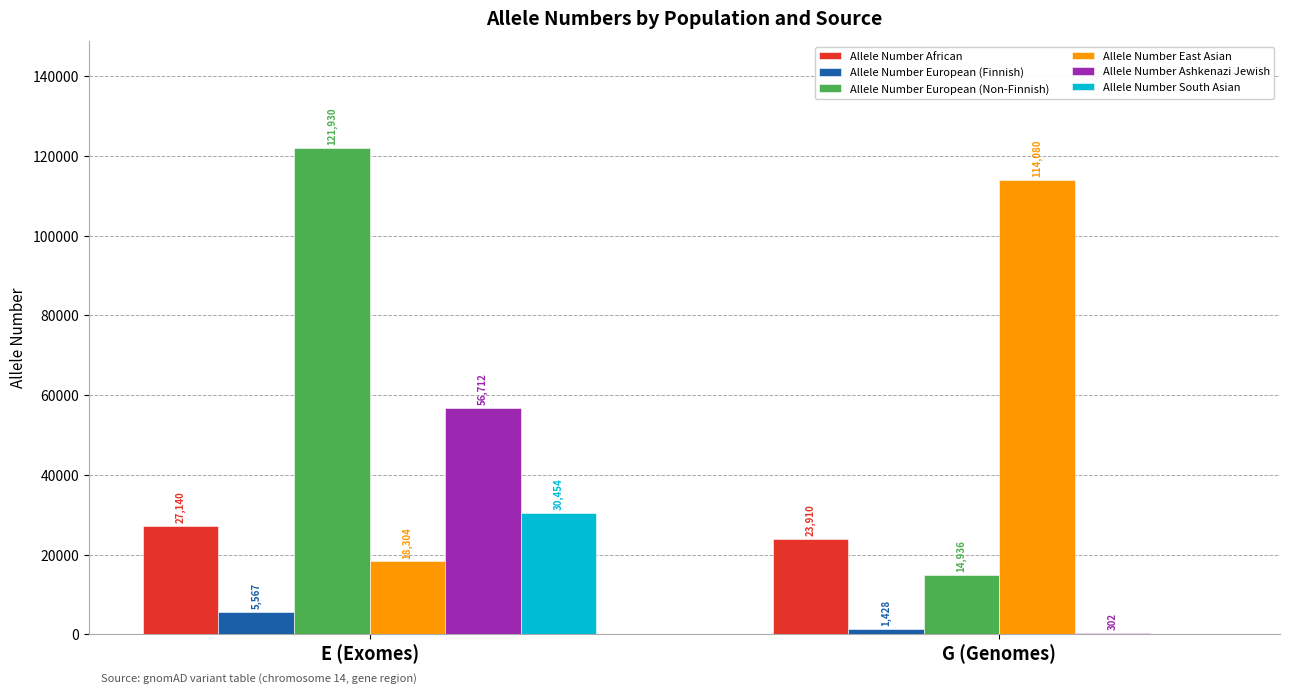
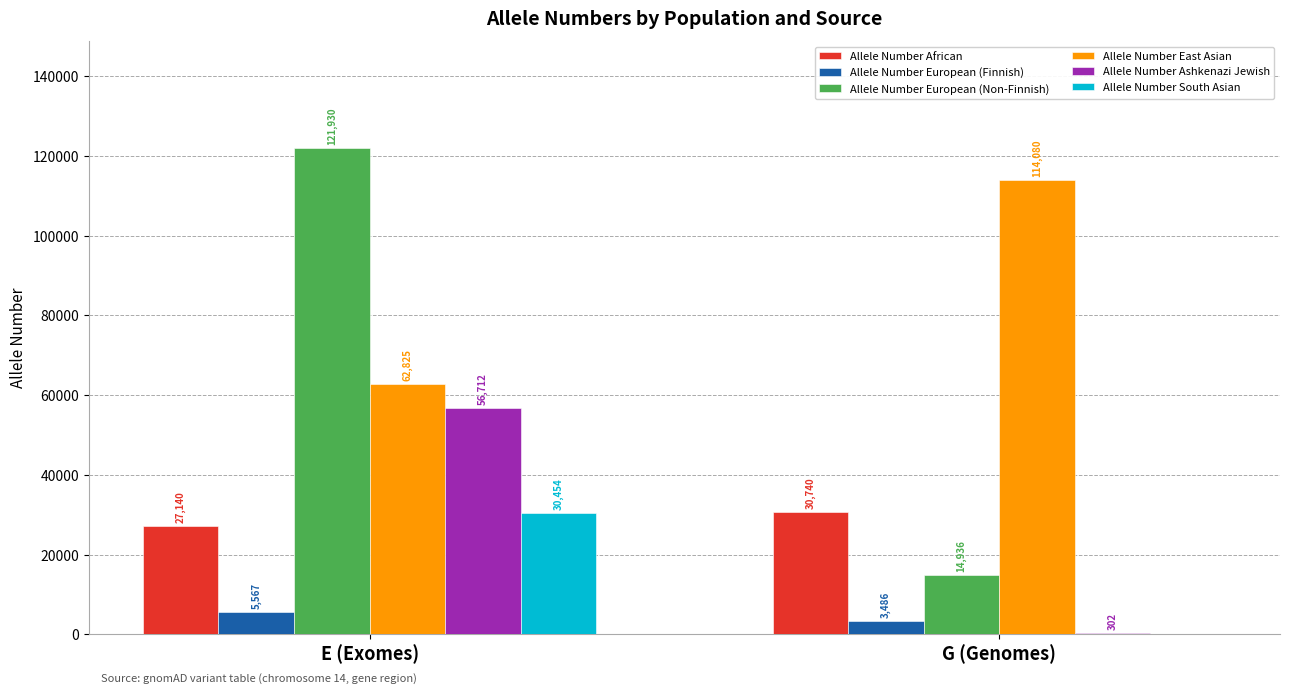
Allele Number East Asian, E (Exomes): 18,304 -> 62,825
Allele Number African, G (Genomes): 23,910 -> 30,740
Allele Number European (Finnish), G (Genomes): 1,428 -> 3,486
